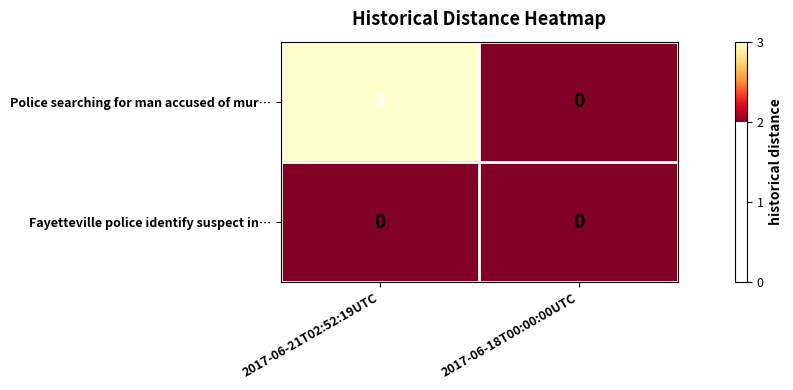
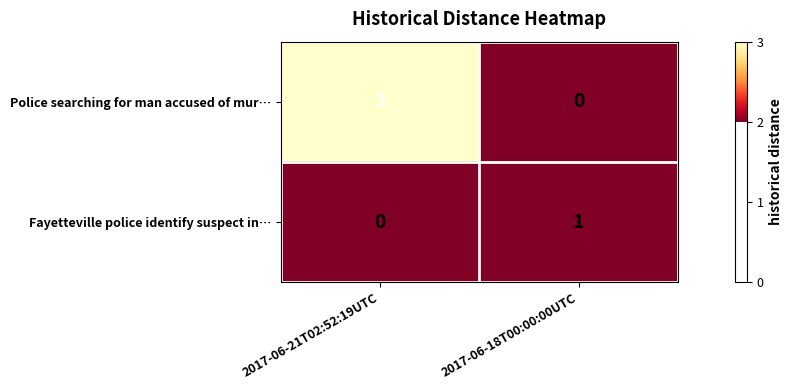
Fayetteville police identify suspect in…, 2017-06-18T00:00:00UTC: 0 -> 1
